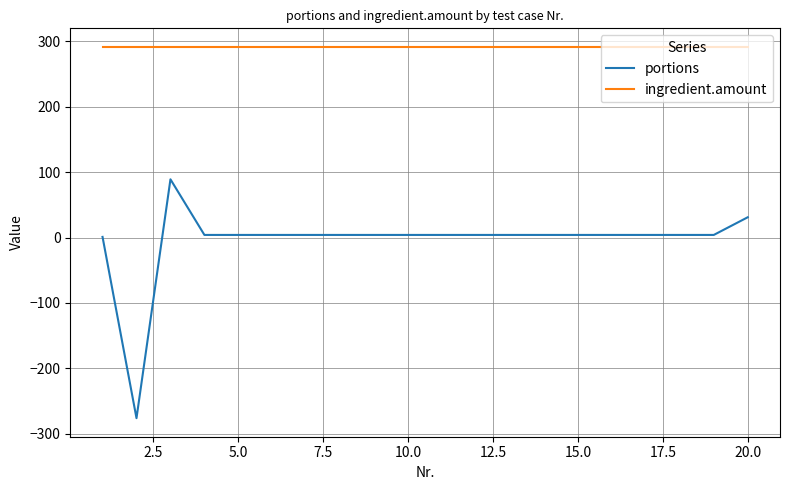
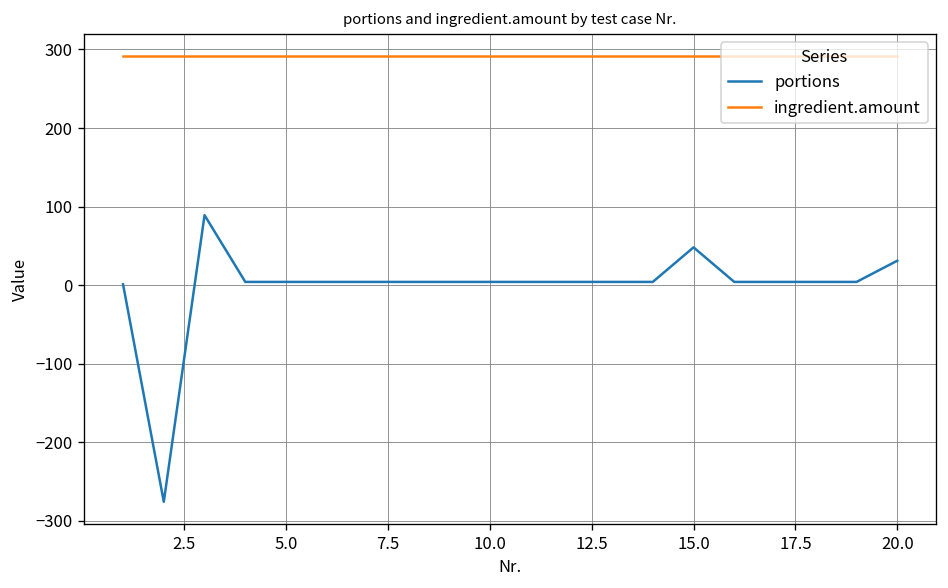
portions, 15.0: 0 -> 50
